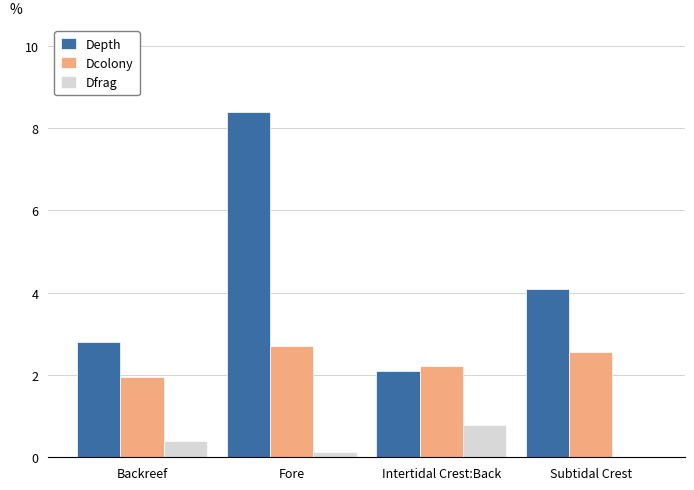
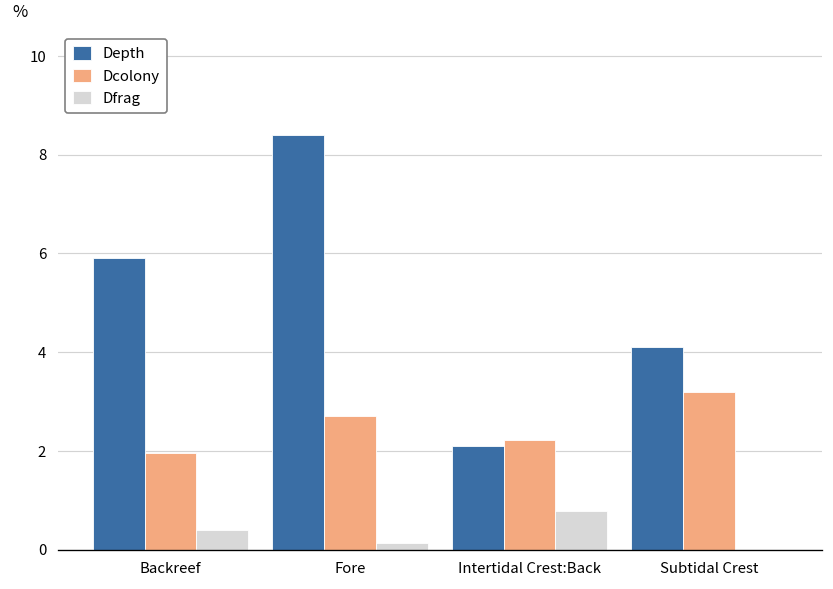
Depth, Backreef: 2.8 -> 5.9
Dcolony, Subtidal Crest: 2.5 -> 3.2
